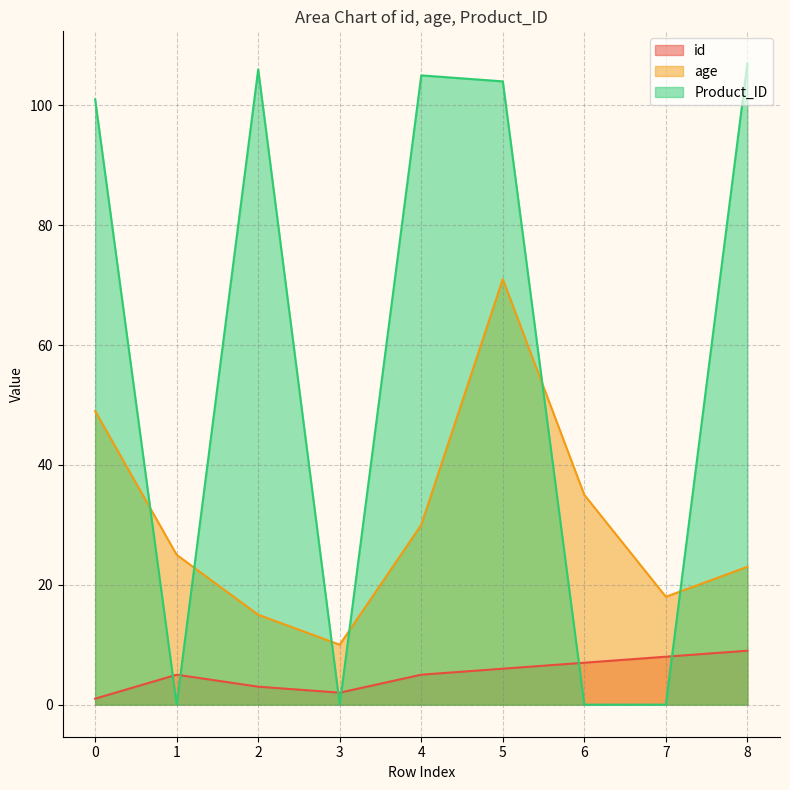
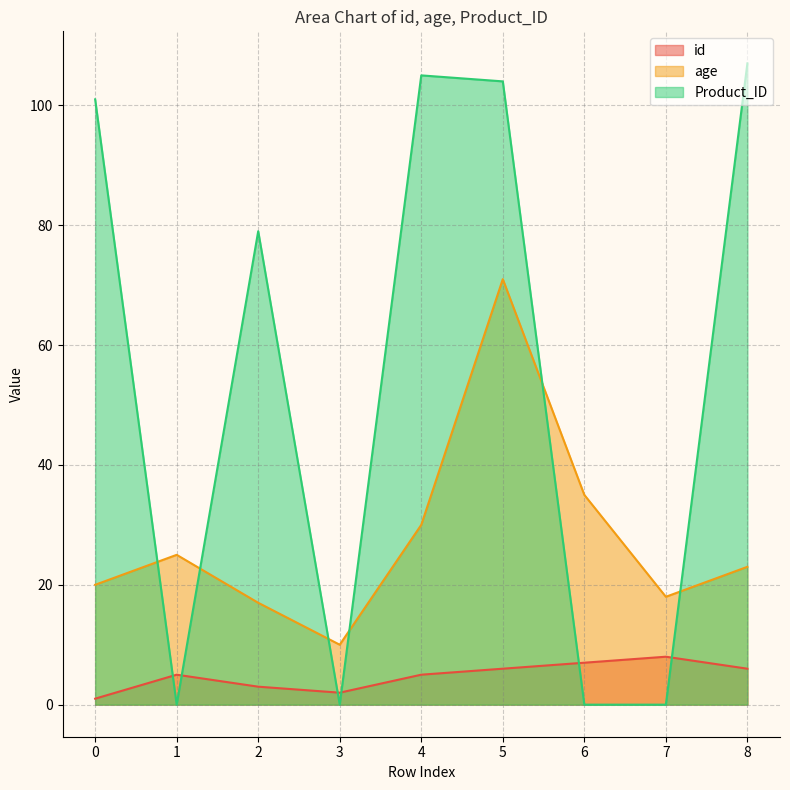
age, 0: 49 -> 20
age, 2: 15 -> 17
Product_ID, 2: 106 -> 79
id, 8: 9 -> 6
